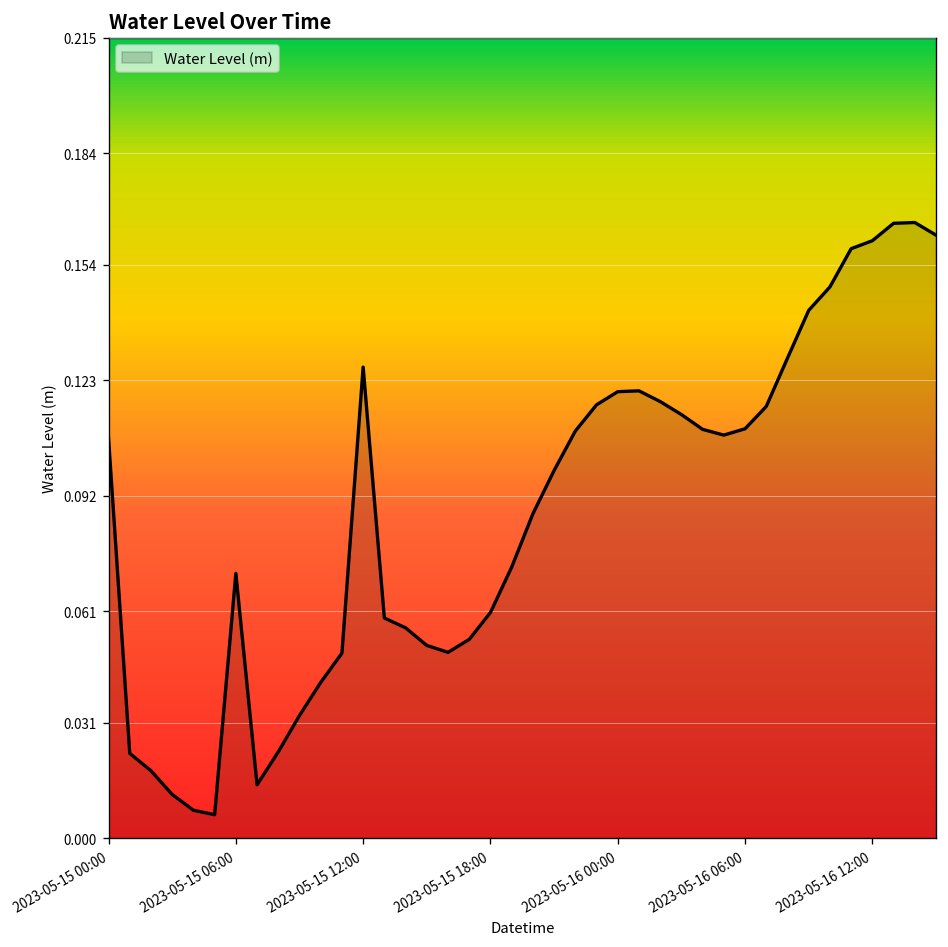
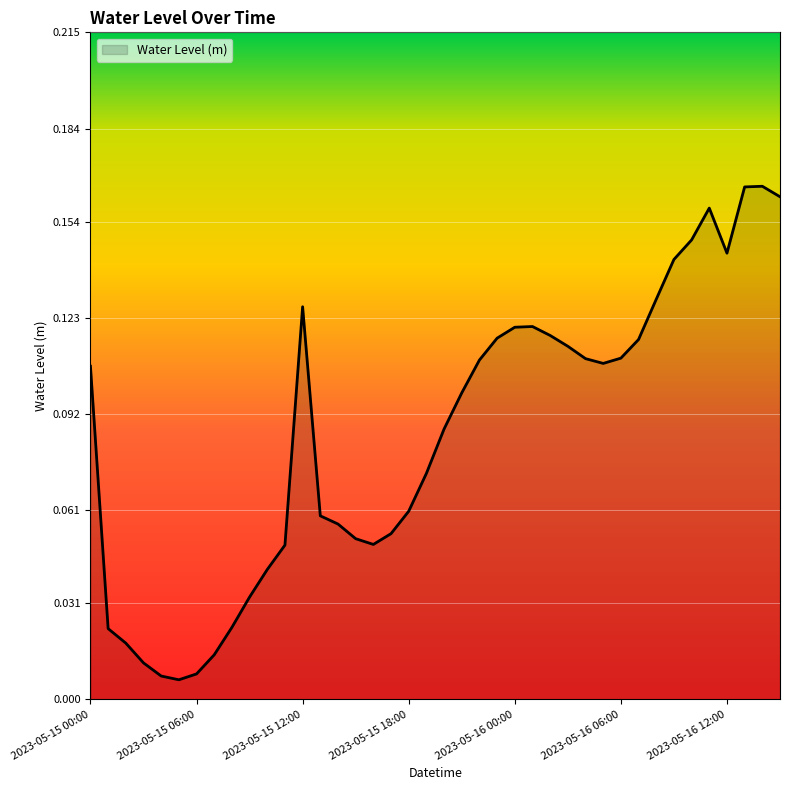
2023-05-15 06:00: 0.071 -> 0.008
2023-05-16 12:00: 0.161 -> 0.144
